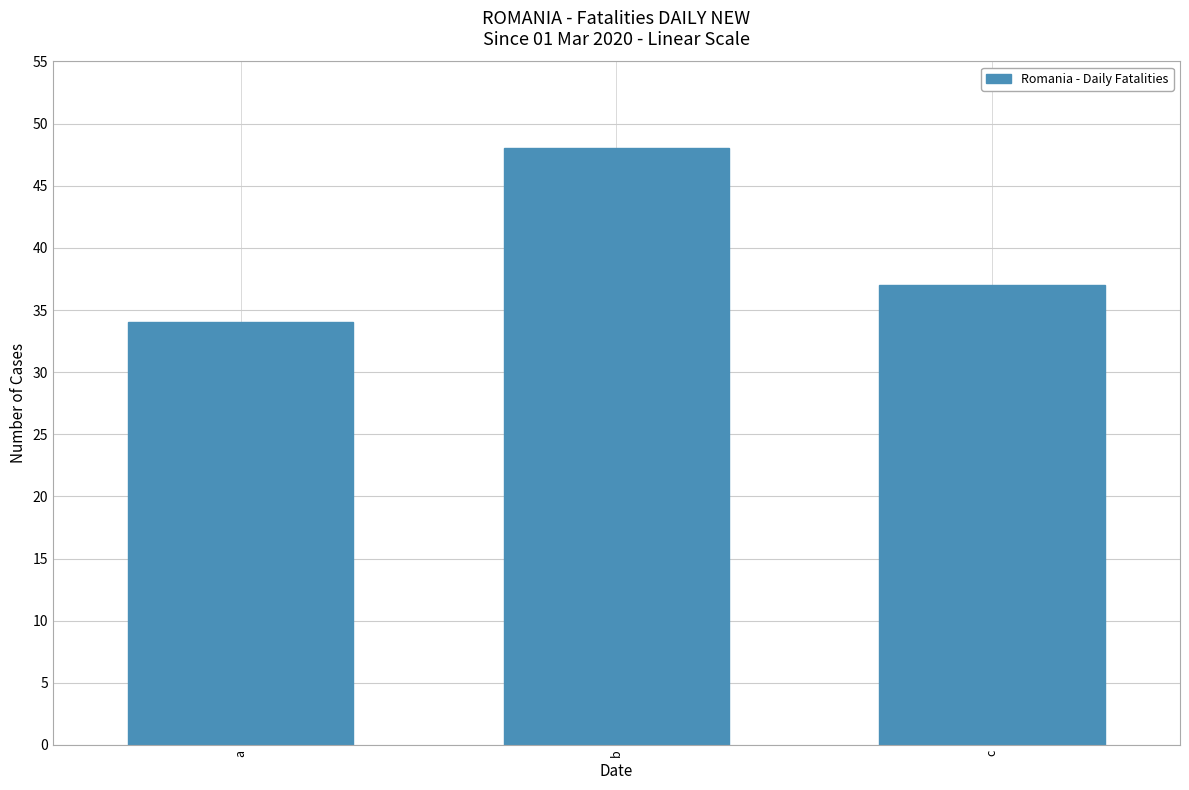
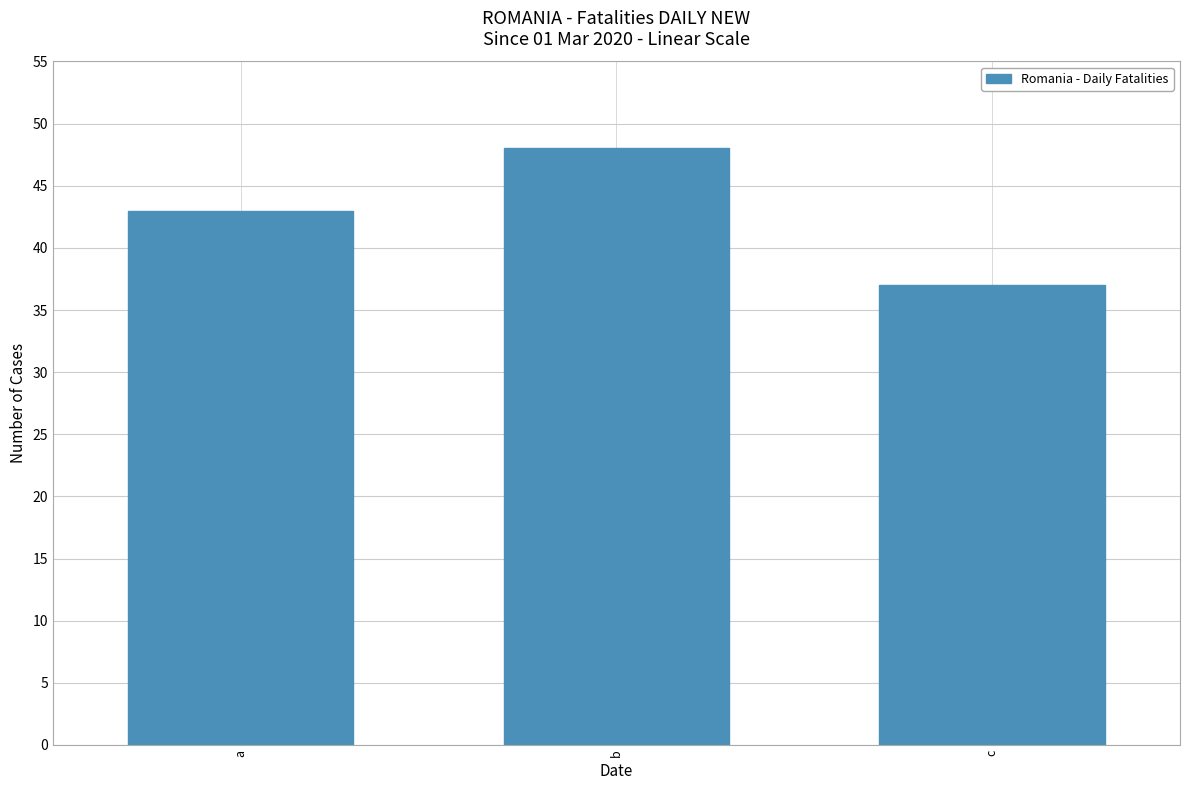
a: 34 -> 43
